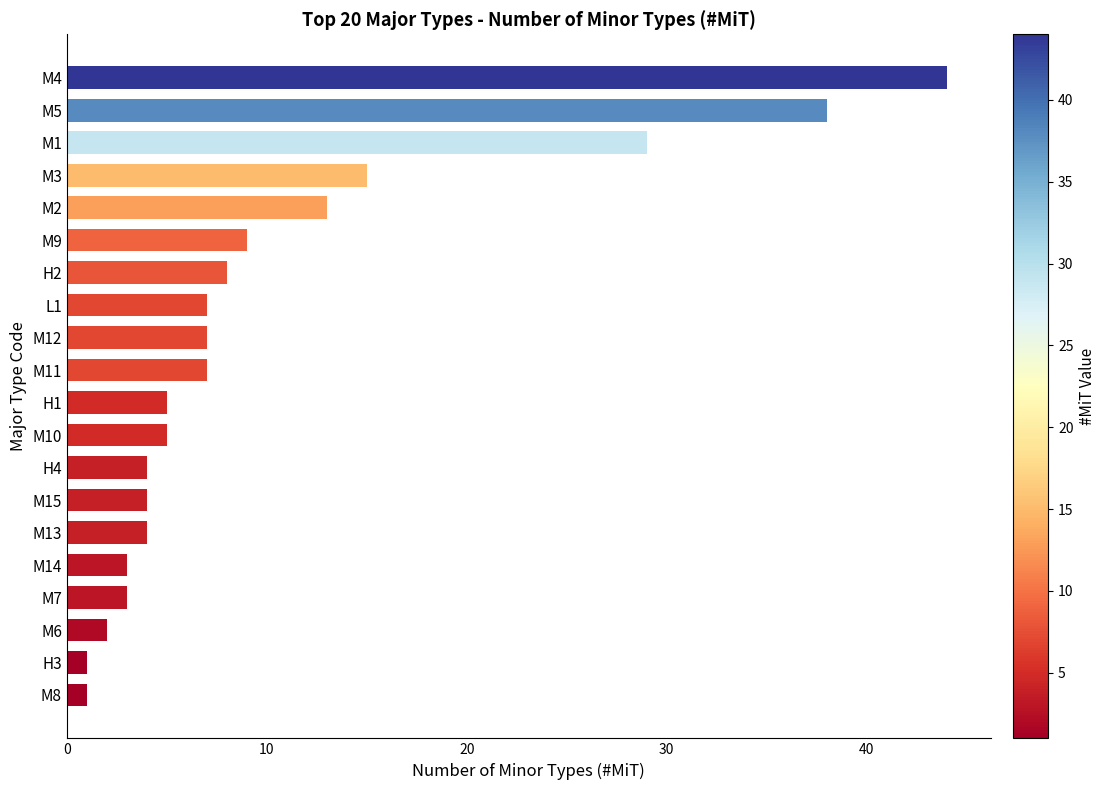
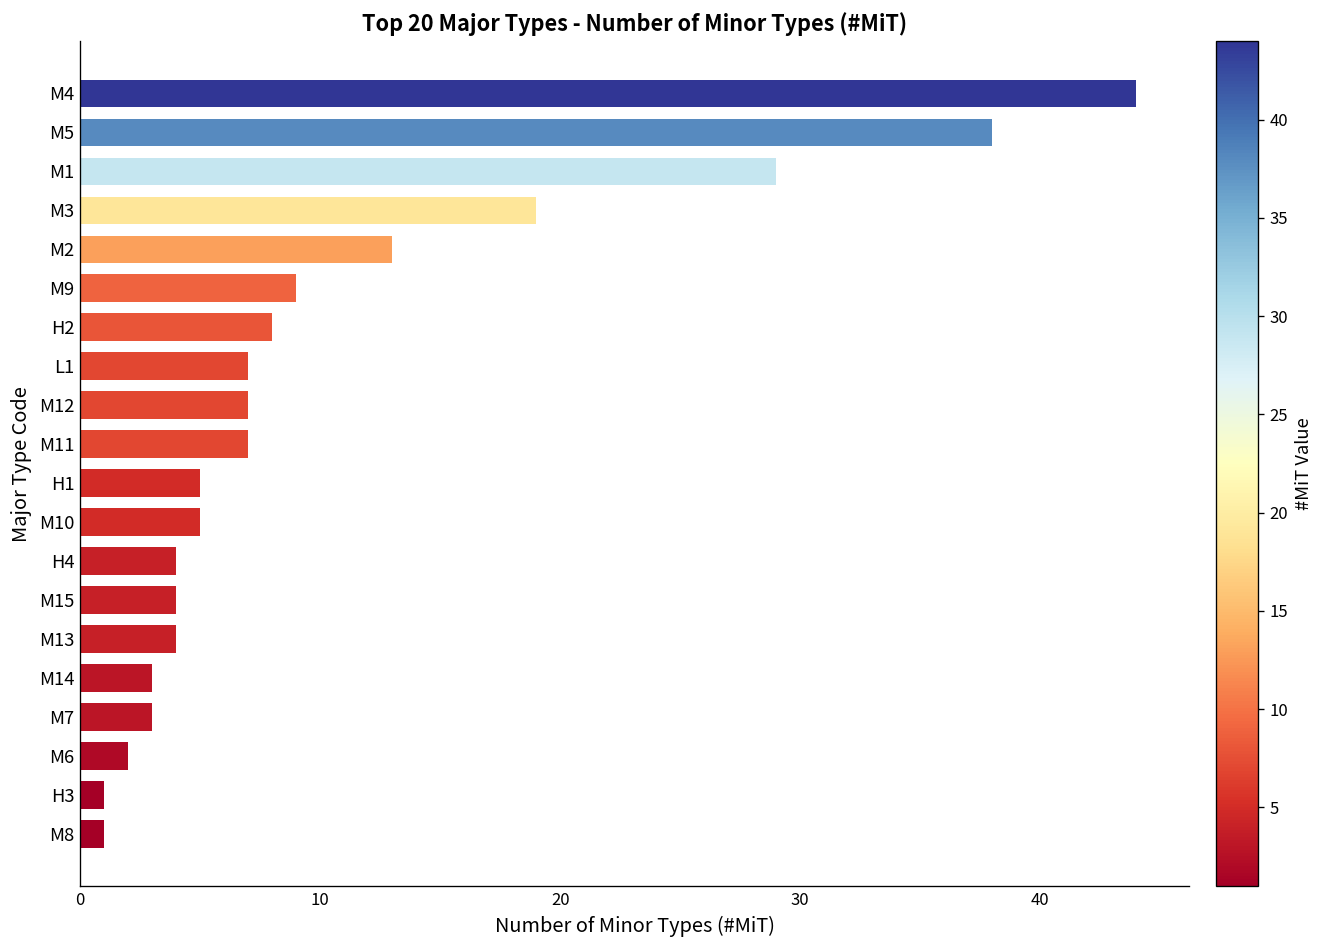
M3: 15 -> 19
